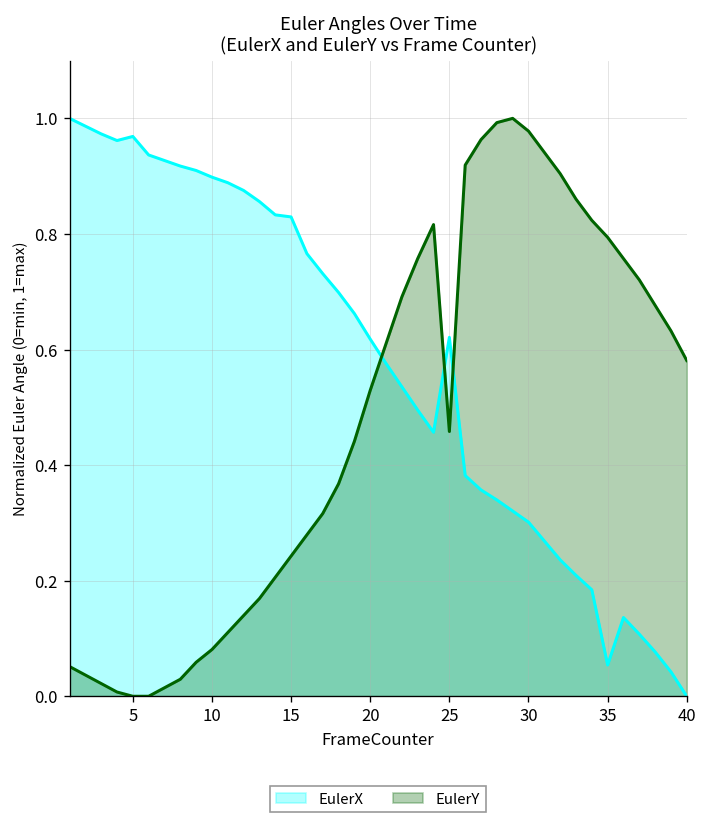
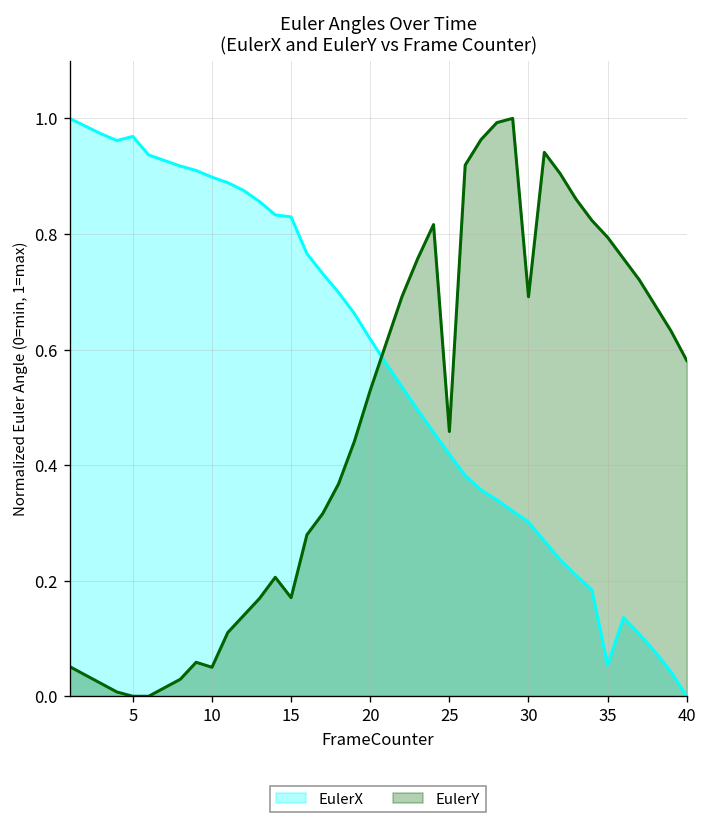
EulerY, 10: 0.08 -> 0.05
EulerY, 15: 0.24 -> 0.17
EulerX, 25: 0.62 -> 0.42
EulerY, 30: 0.98 -> 0.69
